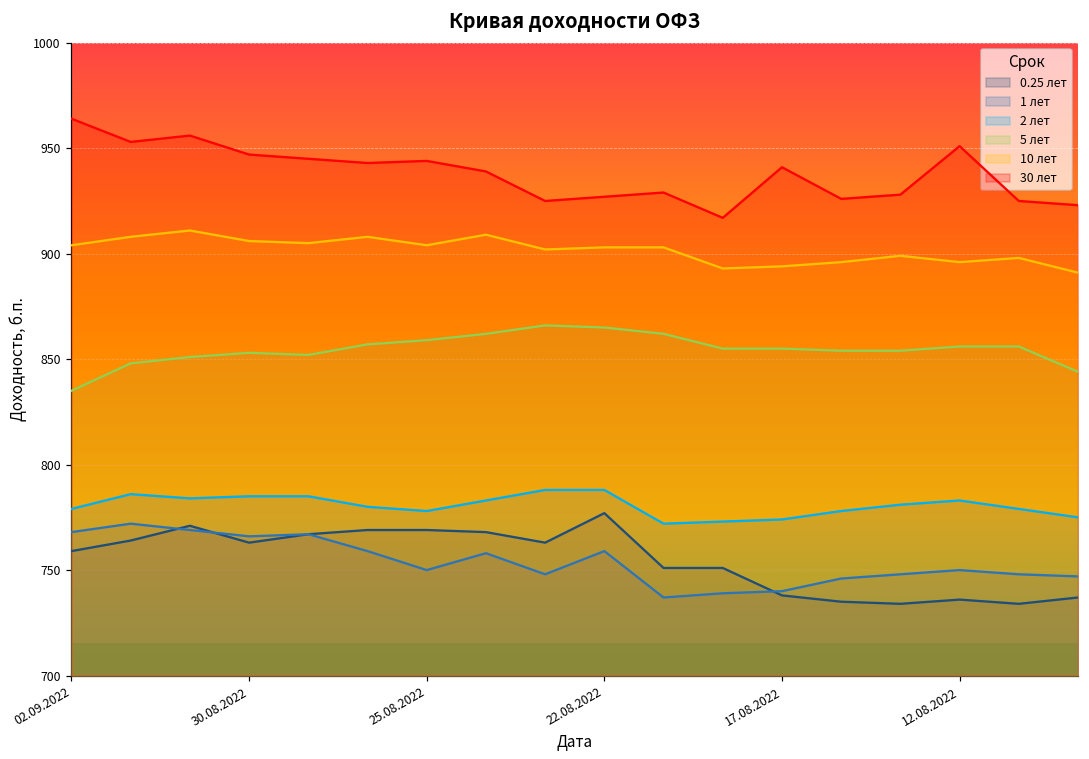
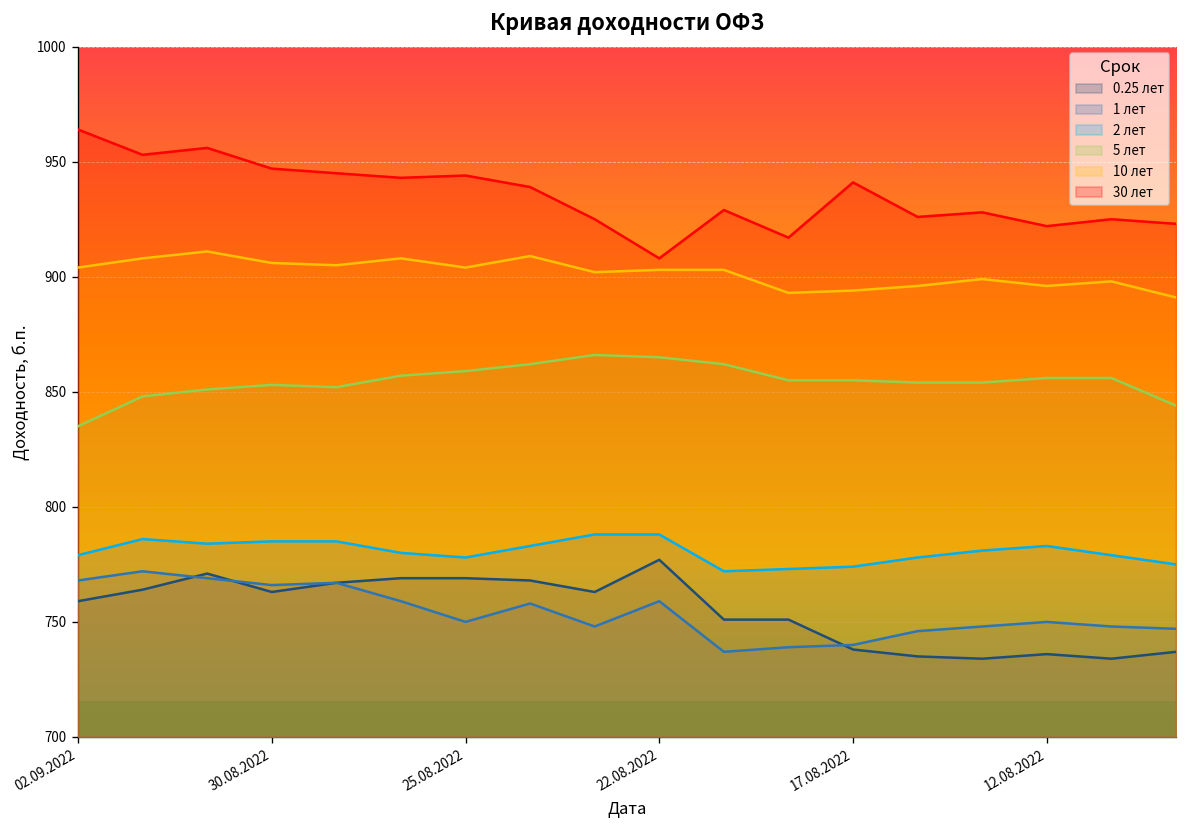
30 лет, 22.08.2022: 927 -> 908
30 лет, 12.08.2022: 951 -> 922
